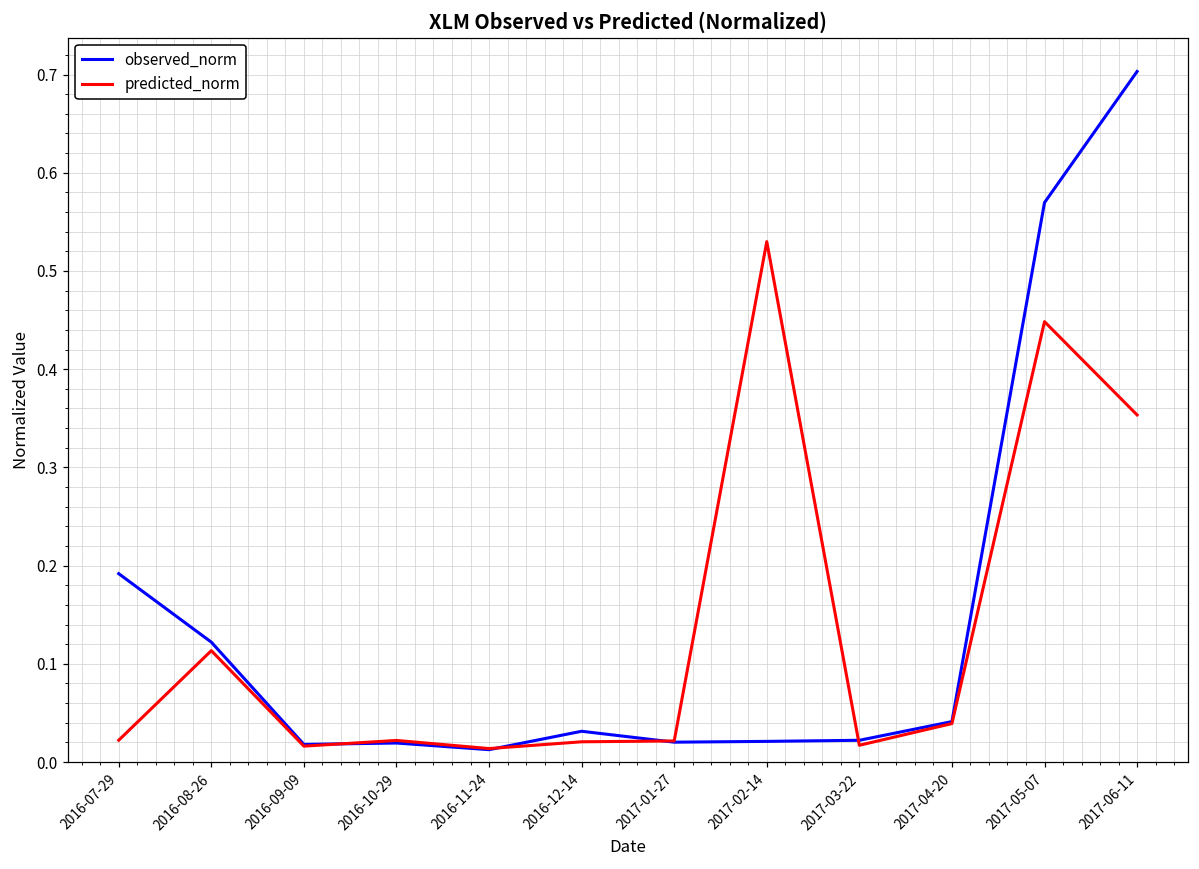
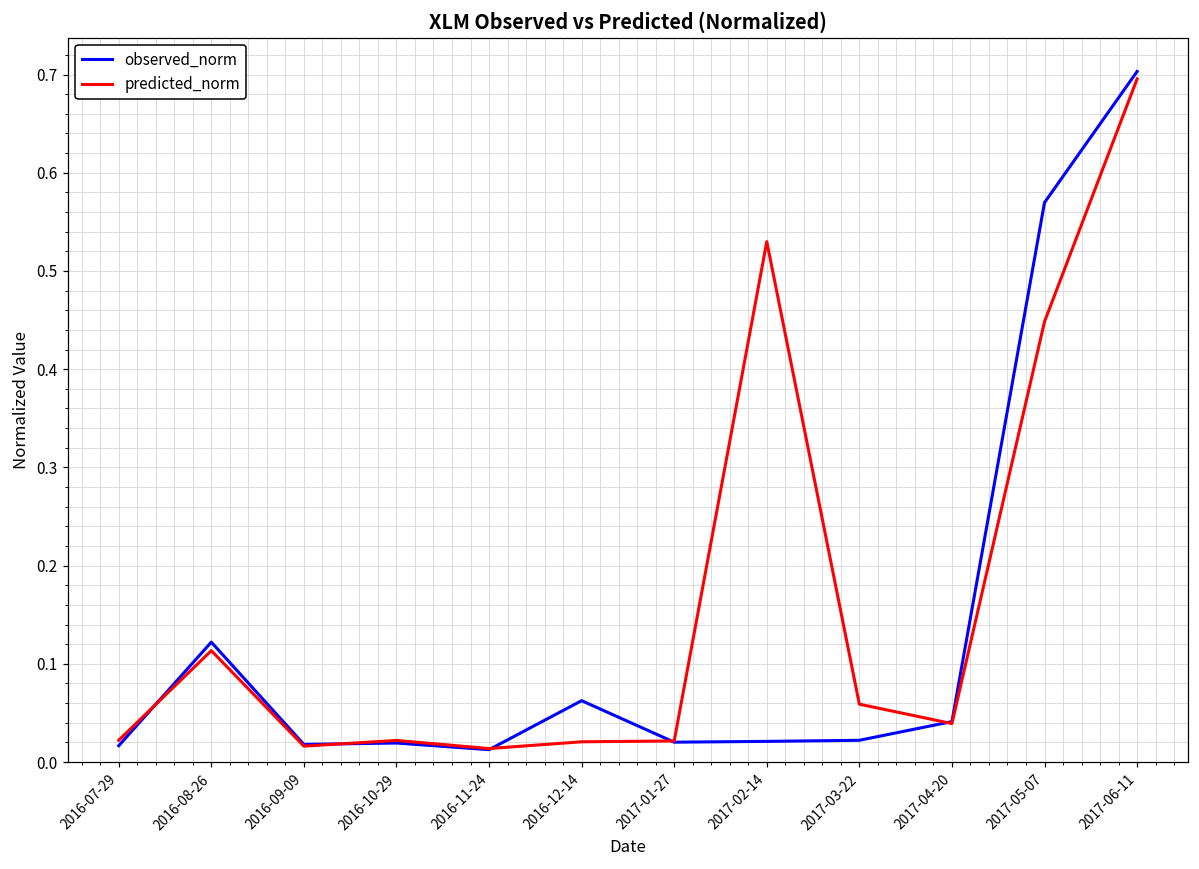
observed_norm, 2016-07-29: 0.19 -> 0.02
observed_norm, 2016-12-14: 0.03 -> 0.06
predicted_norm, 2017-03-22: 0.02 -> 0.06
predicted_norm, 2017-06-11: 0.35 -> 0.70
